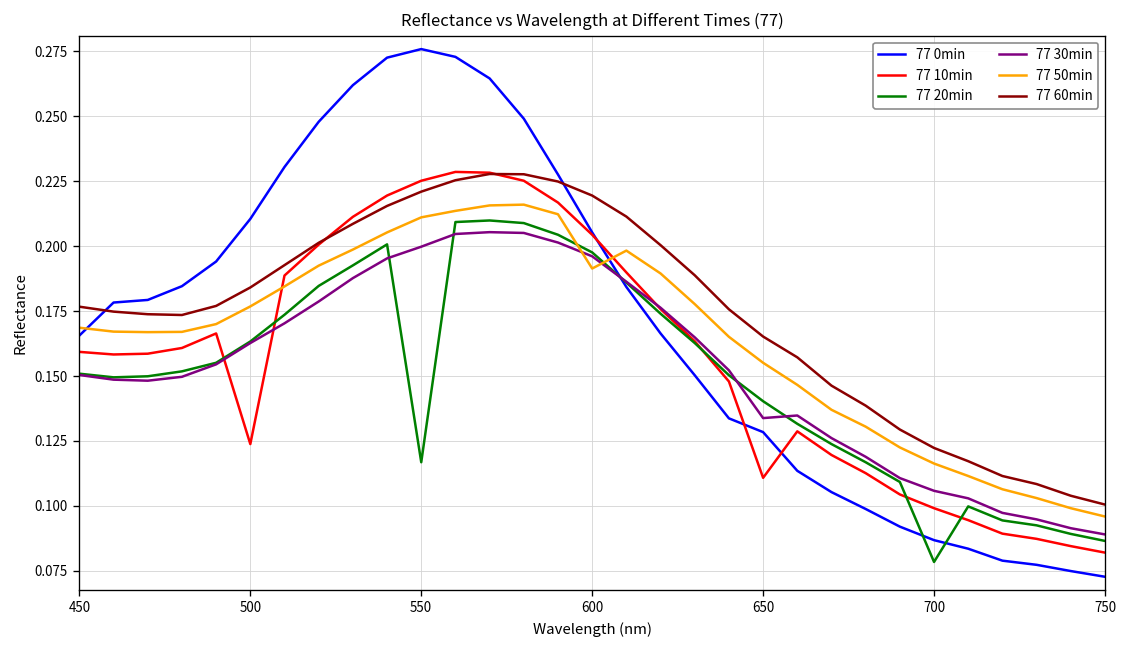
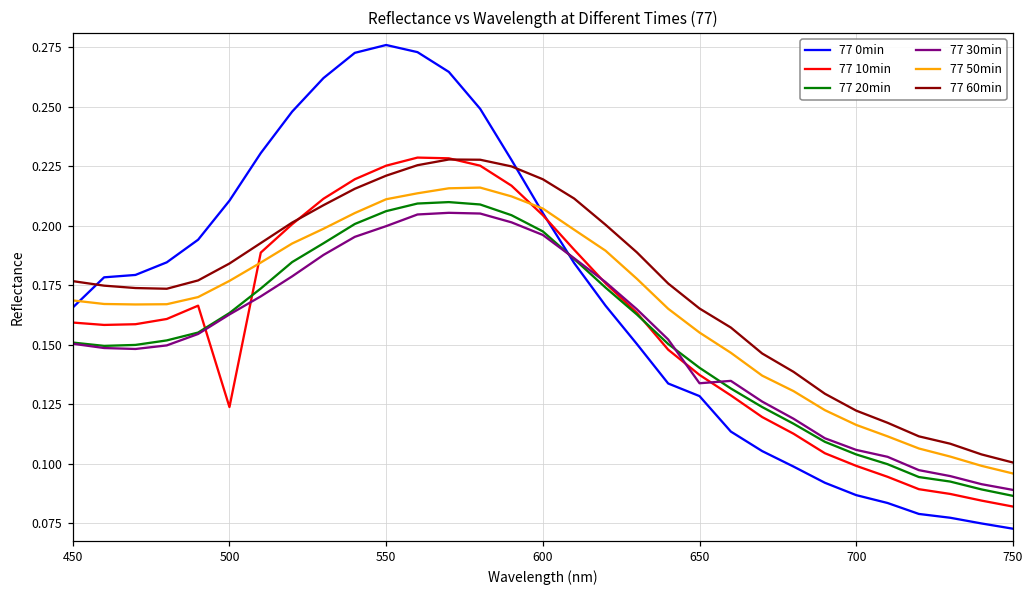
77 20min, 550: 0.117 -> 0.206
77 50min, 600: 0.191 -> 0.207
77 10min, 650: 0.111 -> 0.137
77 20min, 700: 0.078 -> 0.104
